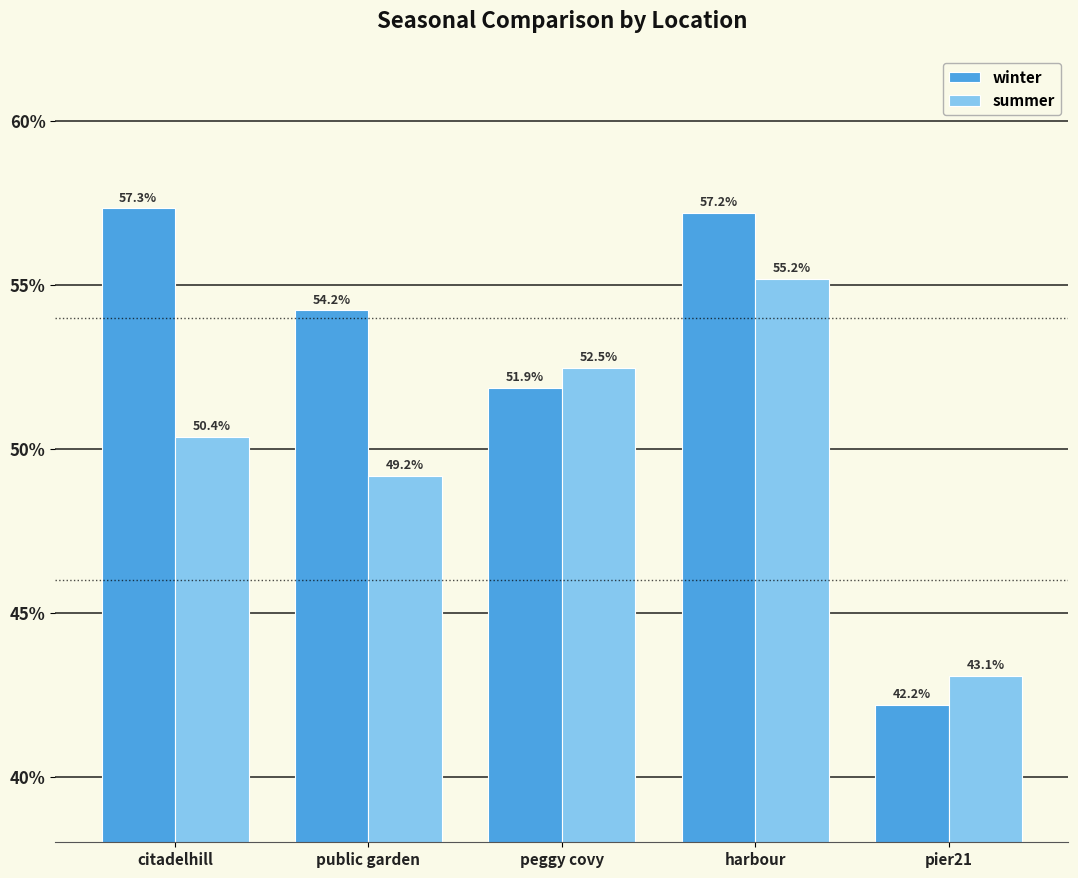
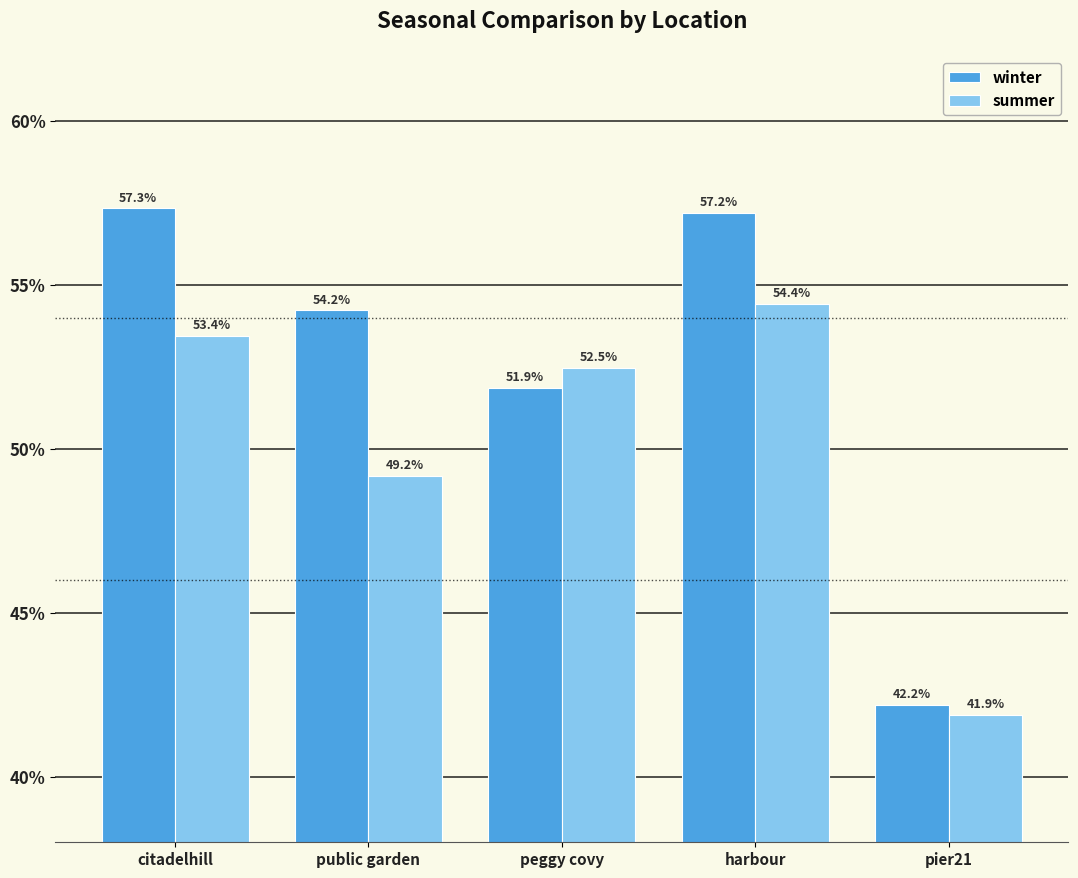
summer, citadelhill: 50.4% -> 53.4%
summer, harbour: 55.2% -> 54.4%
summer, pier21: 43.1% -> 41.9%
